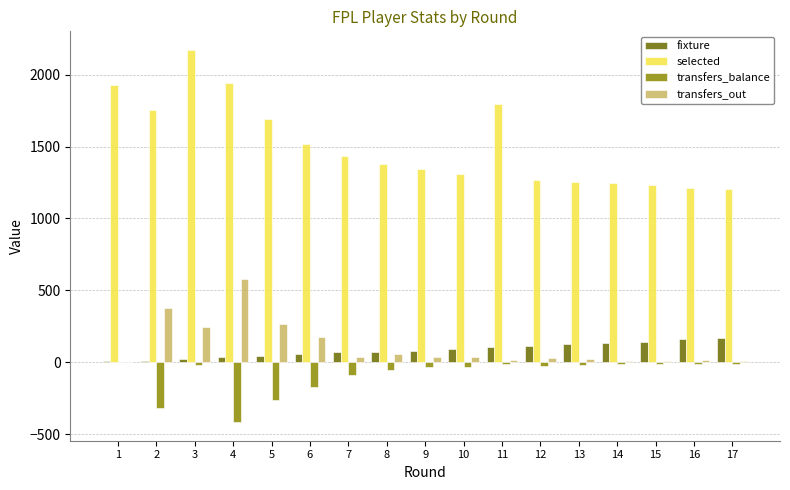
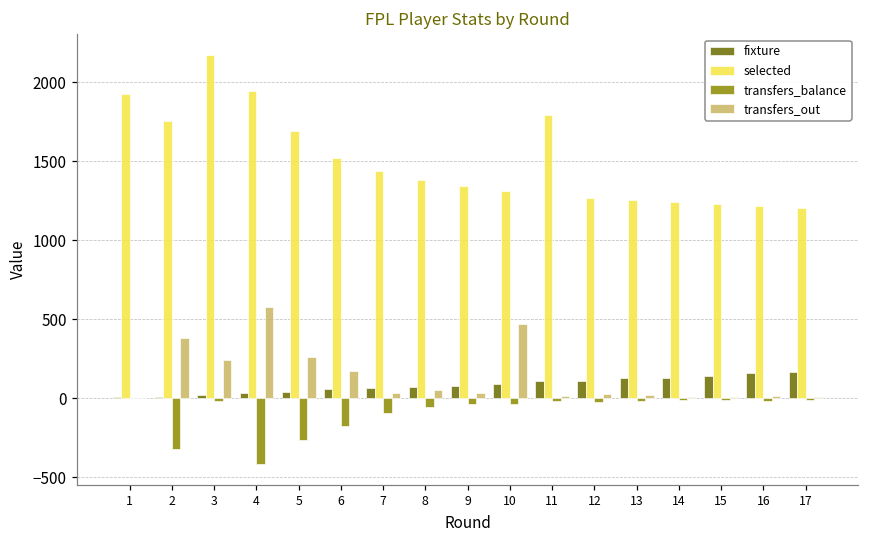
transfers_out, 10: 30 -> 470
